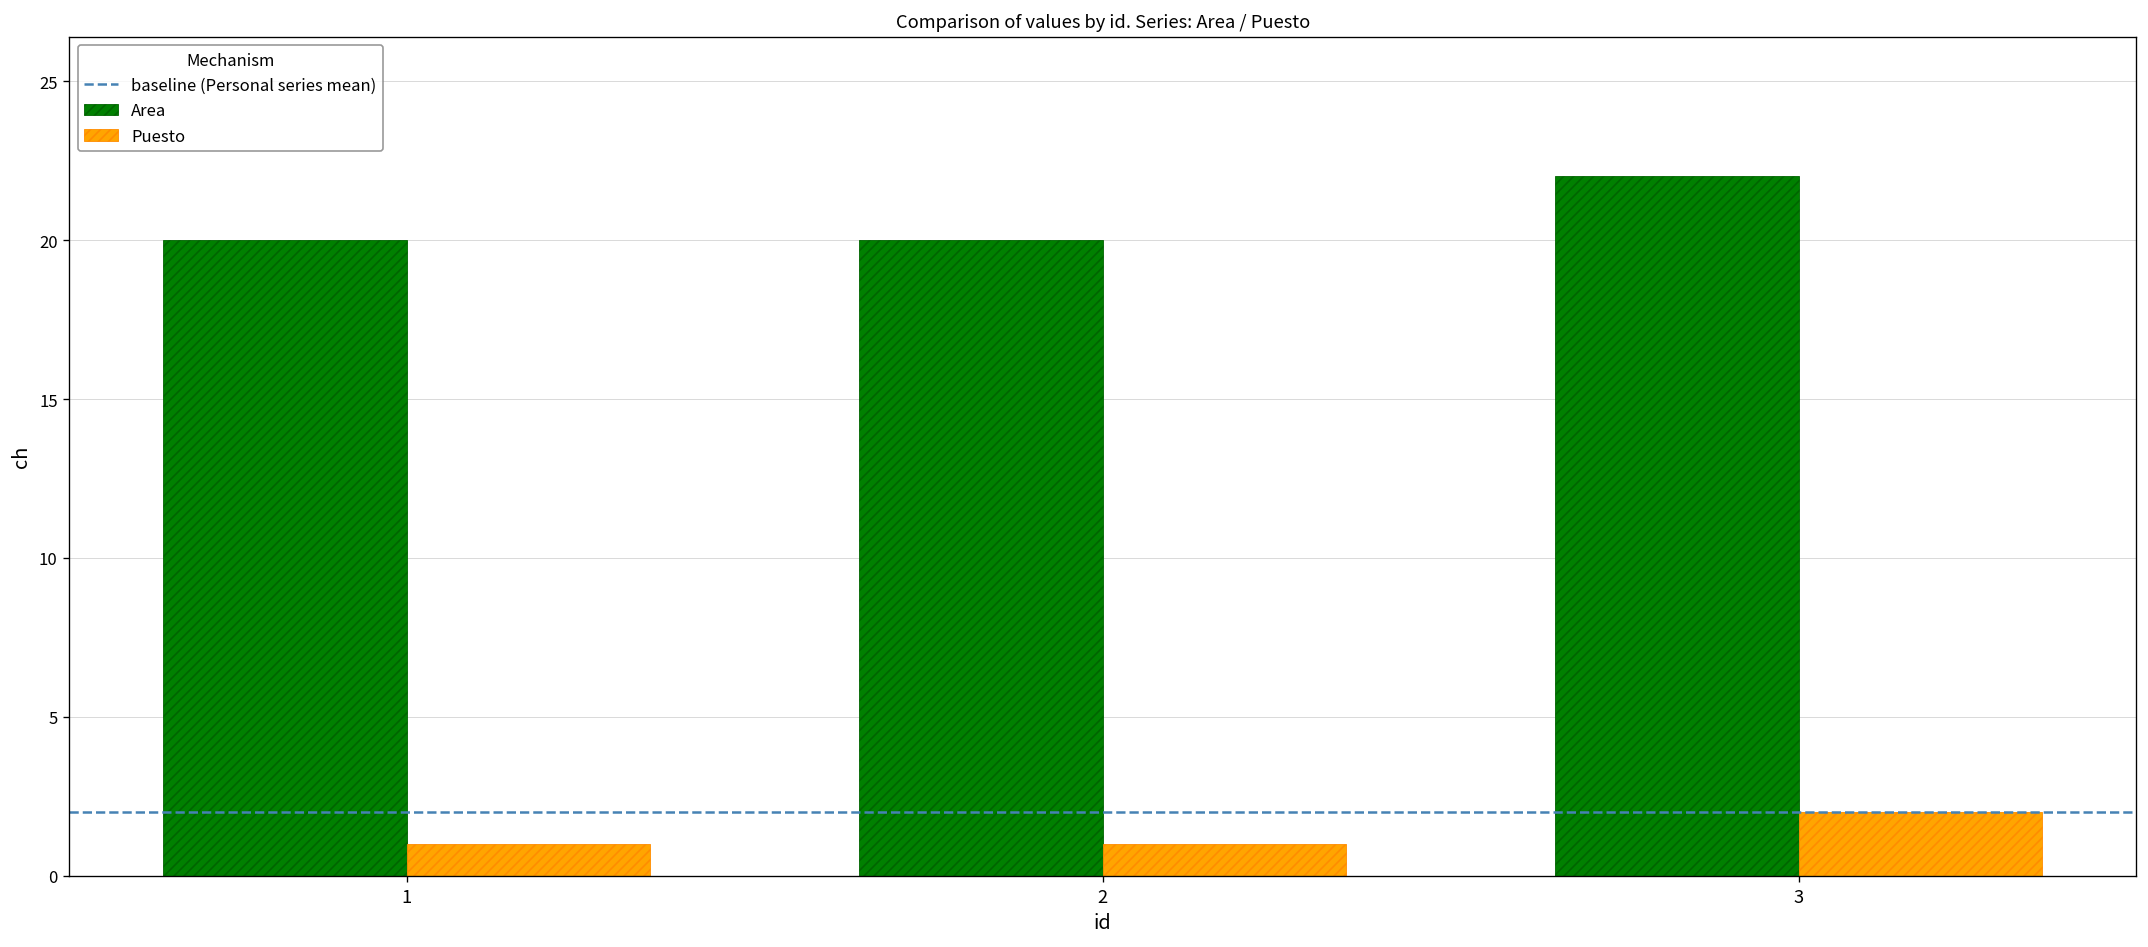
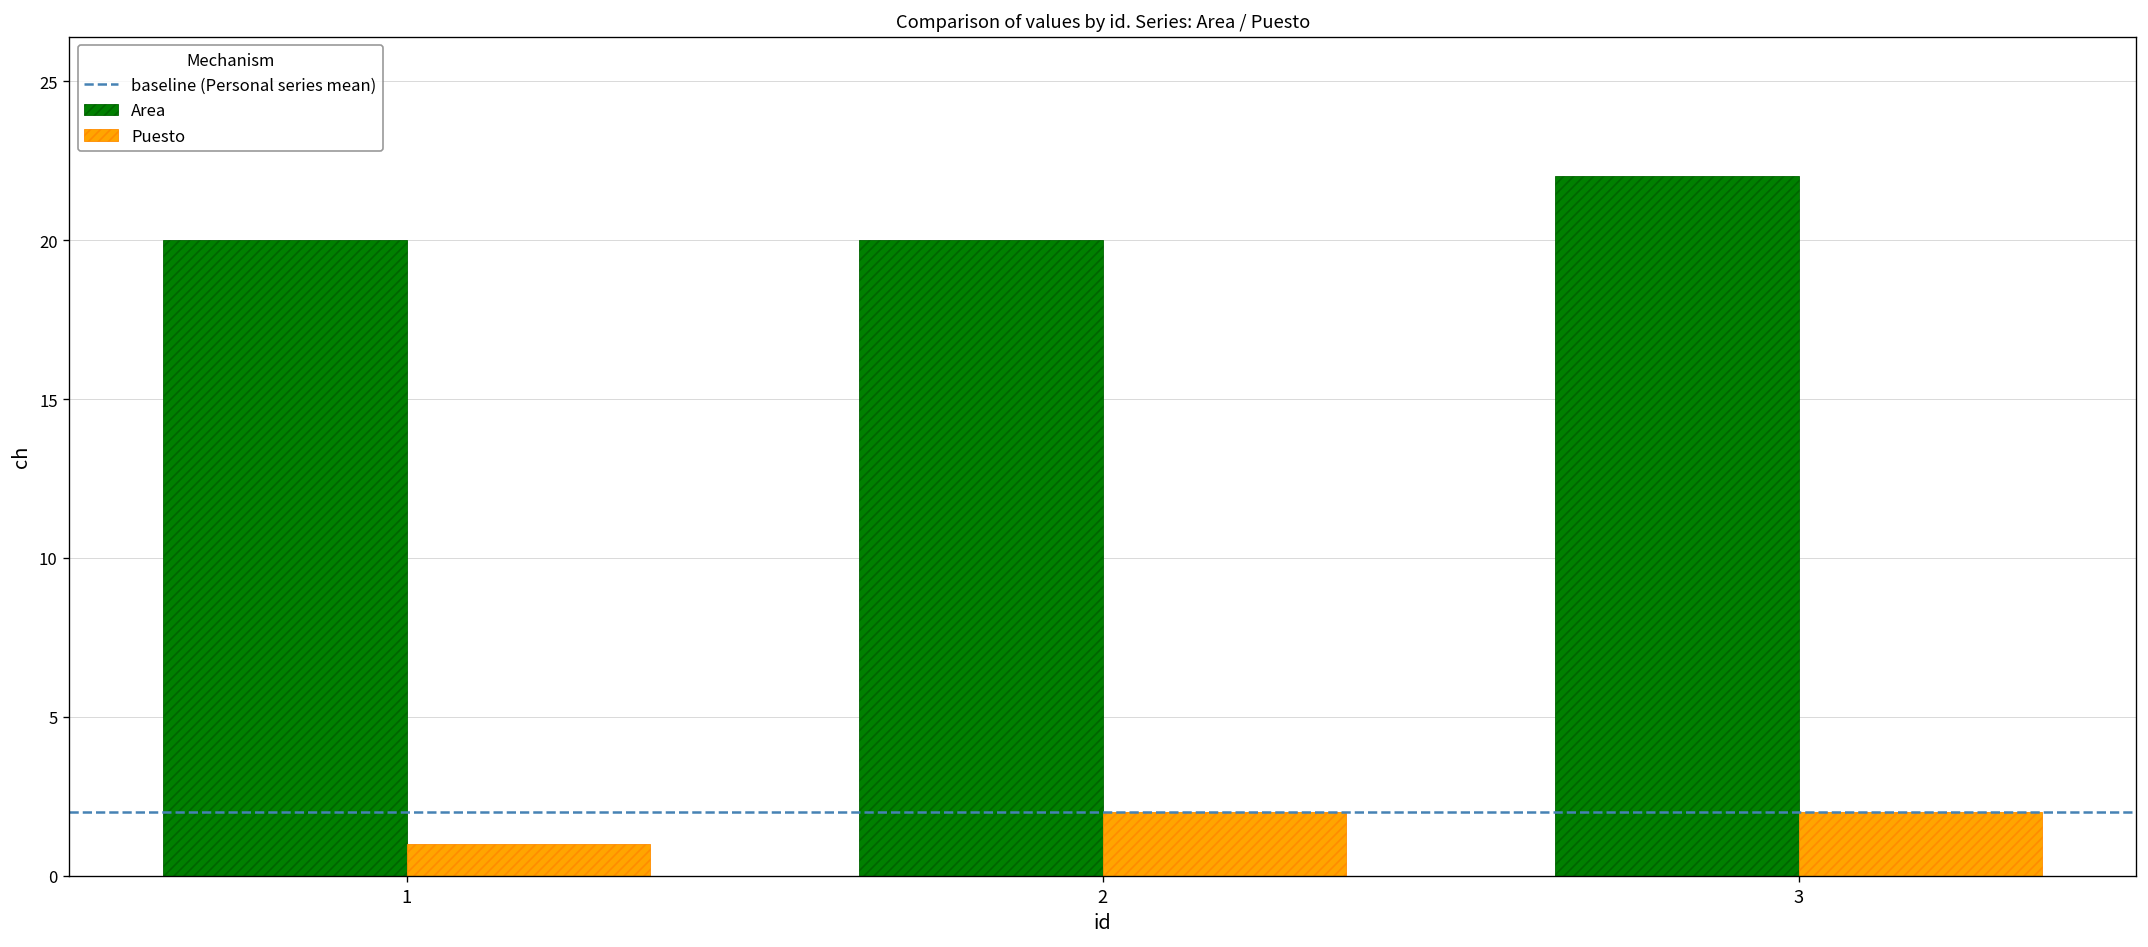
Puesto, 2: 1 -> 2
